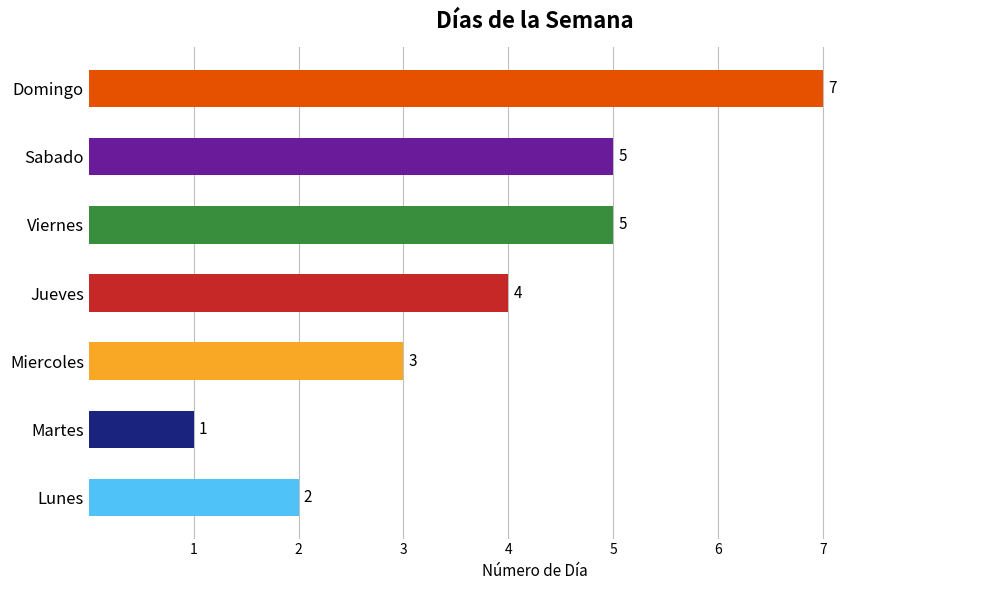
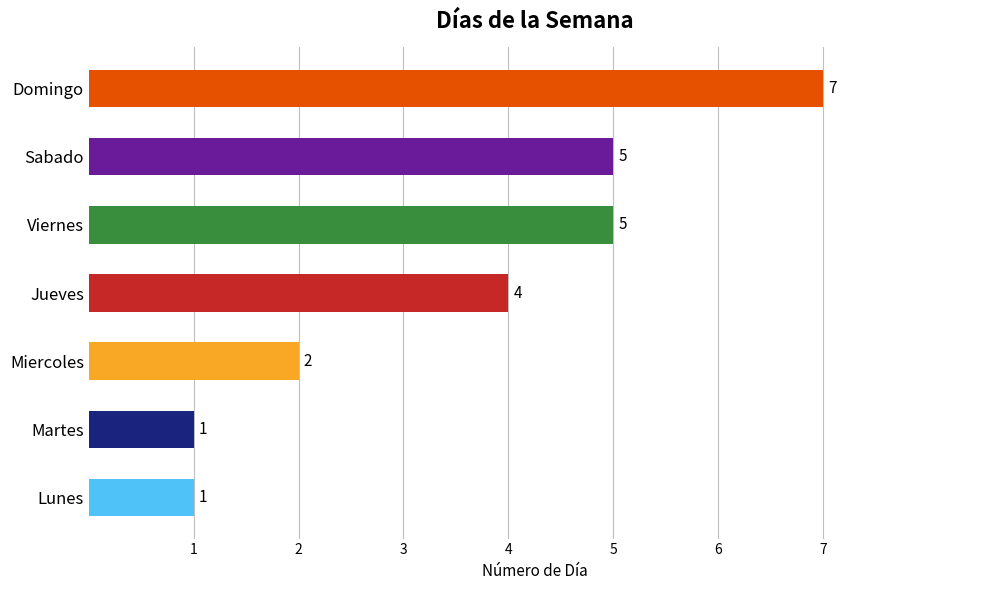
Miercoles: 3 -> 2
Lunes: 2 -> 1
